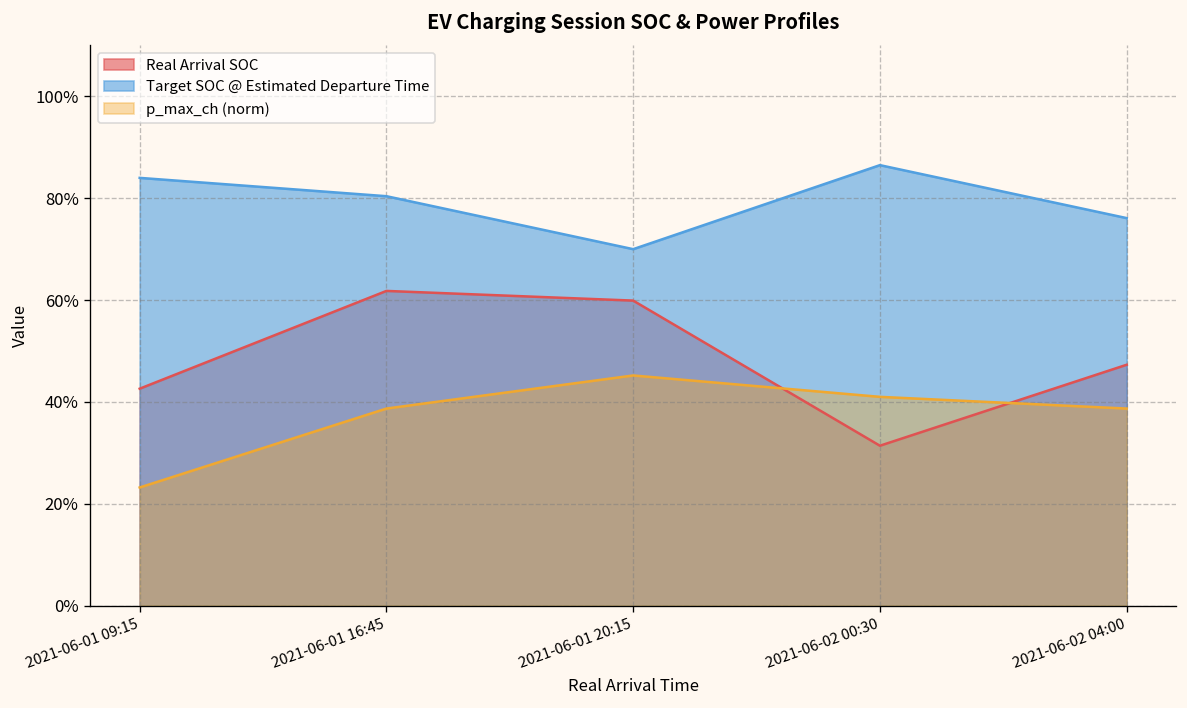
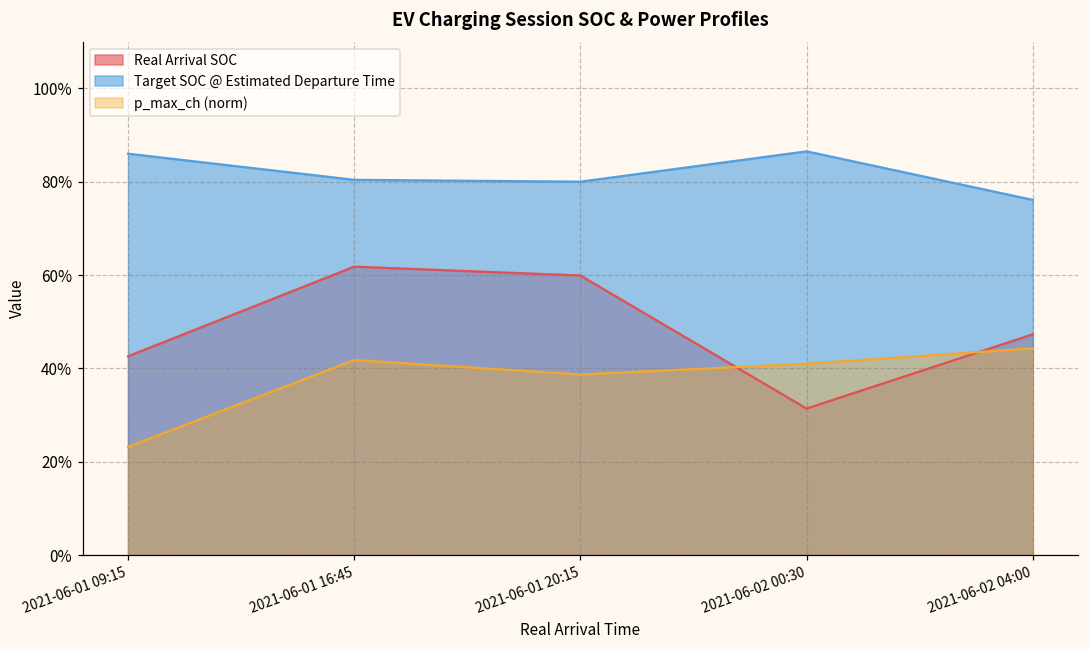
Target SOC @ Estimated Departure Time, 2021-06-01 09:15: 84% -> 86%
p_max_ch (norm), 2021-06-01 16:45: 39% -> 42%
Target SOC @ Estimated Departure Time, 2021-06-01 20:15: 70% -> 80%
p_max_ch (norm), 2021-06-01 20:15: 45% -> 39%
p_max_ch (norm), 2021-06-02 04:00: 39% -> 44%
